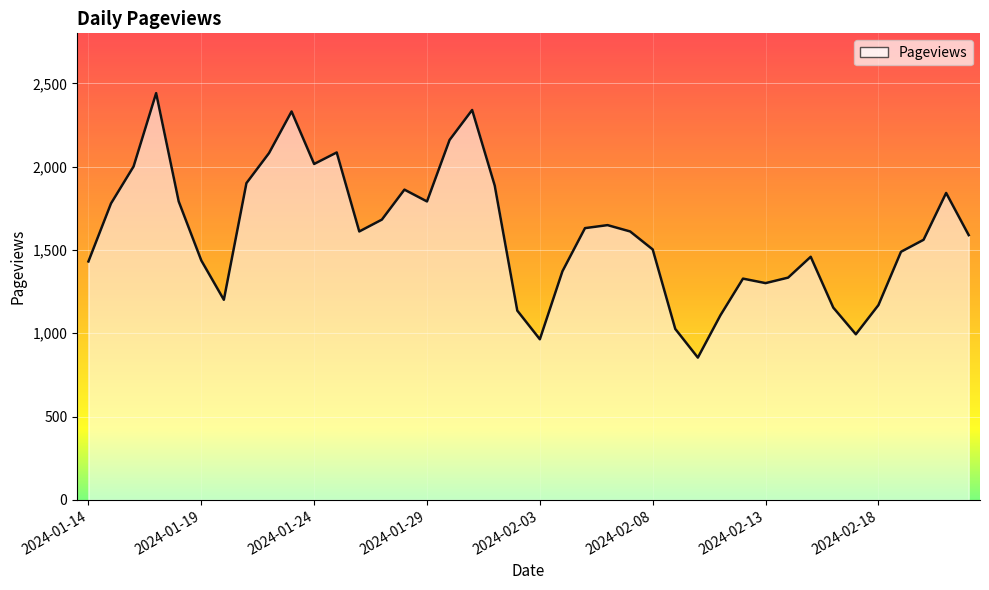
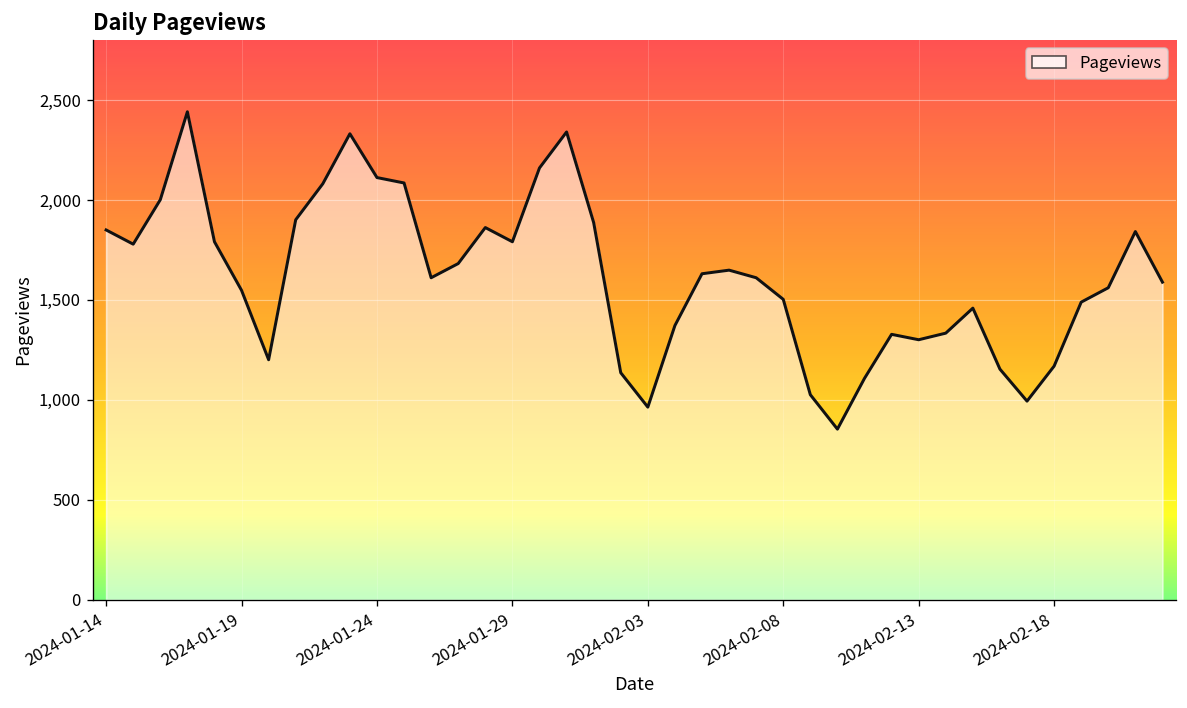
2024-01-14: 1,430 -> 1,850
2024-01-19: 1,440 -> 1,550
2024-01-24: 2,020 -> 2,110
